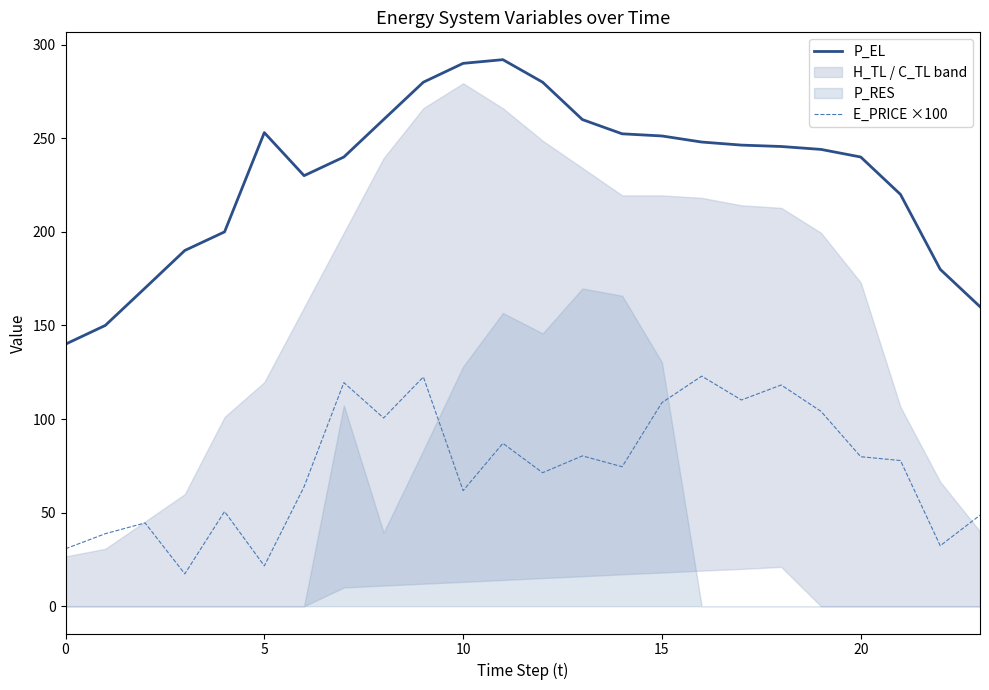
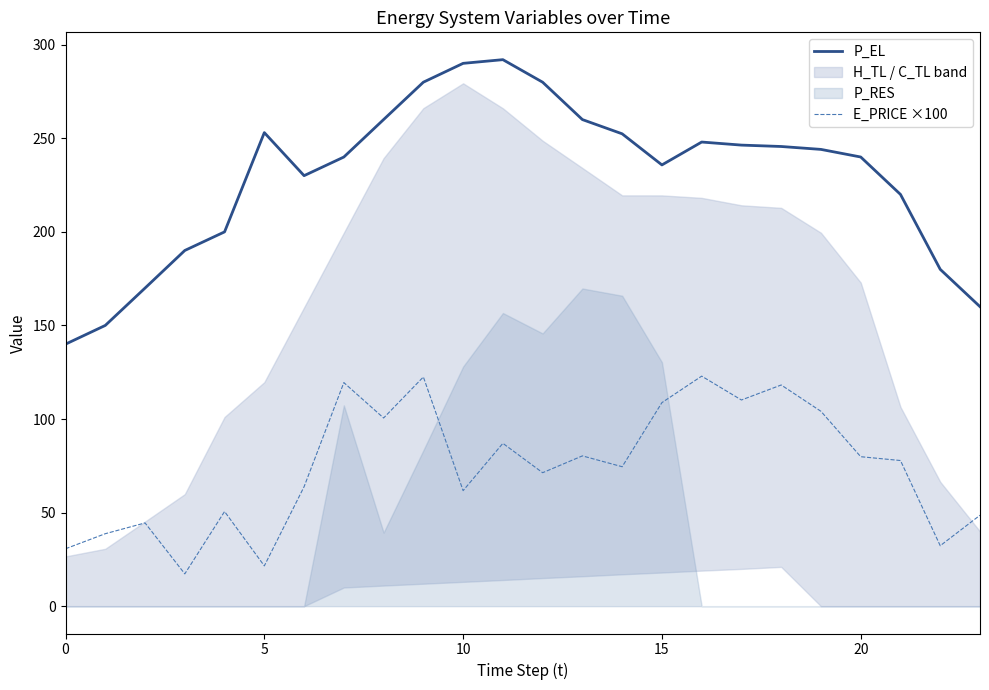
P_EL, 15: 251 -> 236
